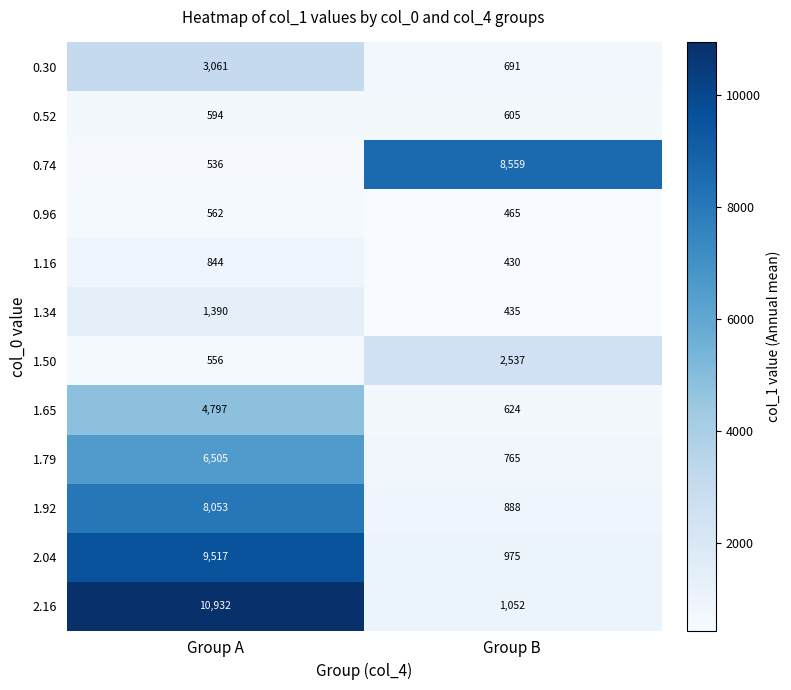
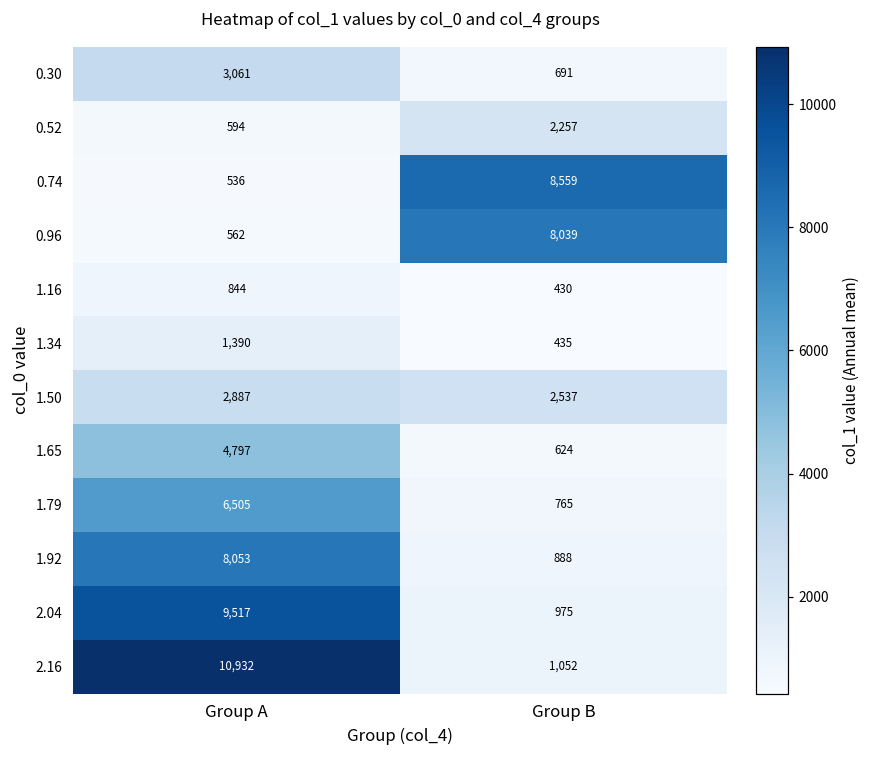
0.52, Group B: 605 -> 2,257
0.96, Group B: 465 -> 8,039
1.50, Group A: 556 -> 2,887
